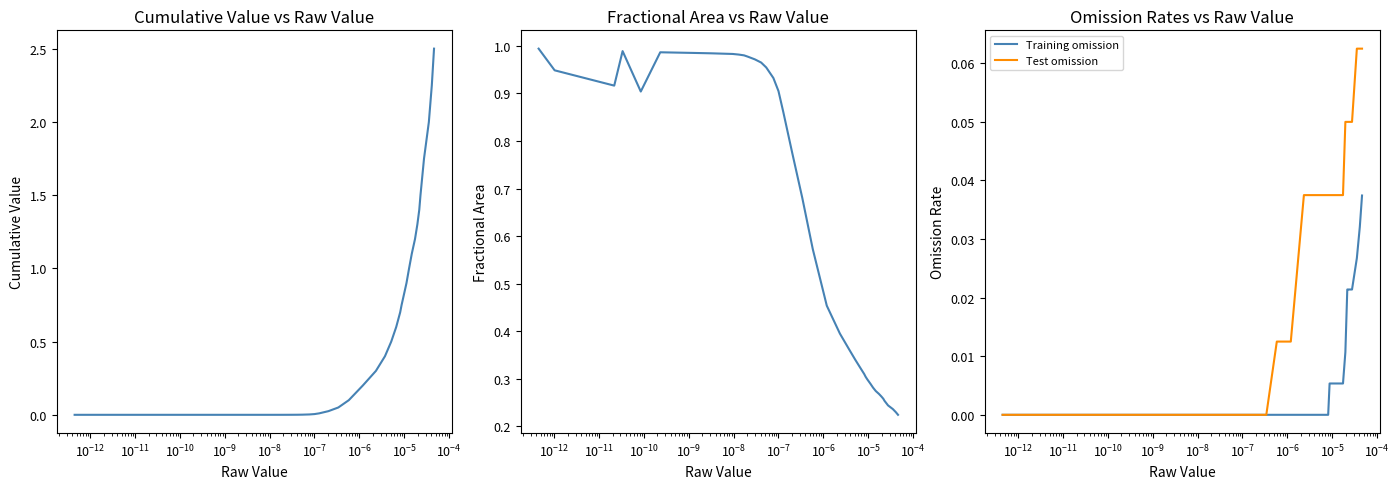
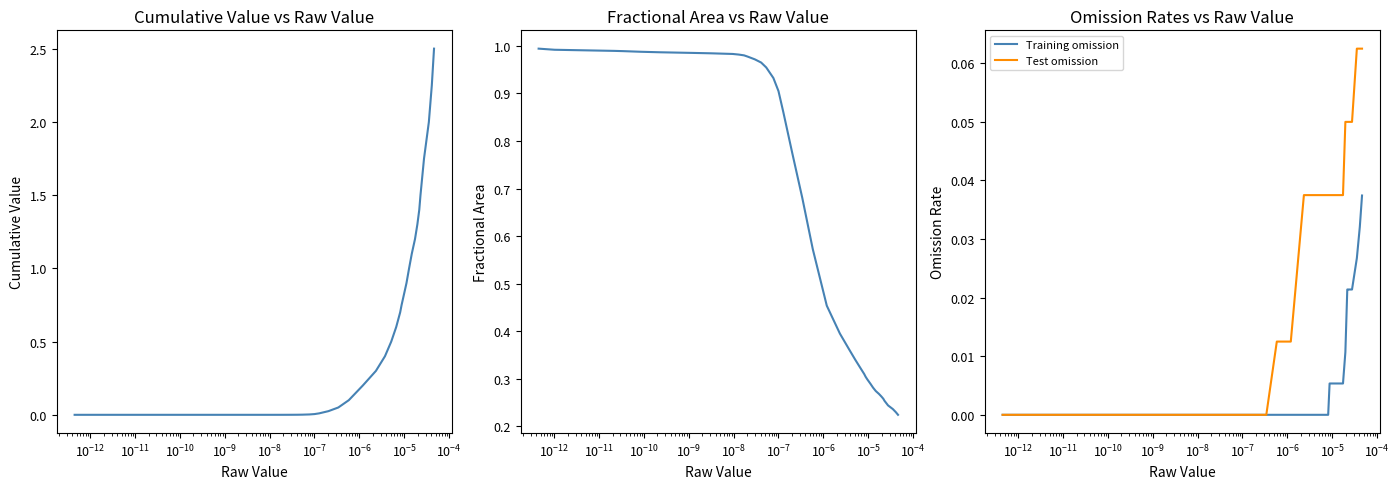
Fractional Area vs Raw Value, 10^-12: 0.95 -> 0.99
Fractional Area vs Raw Value, 10^-11: 0.92 -> 0.99
Fractional Area vs Raw Value, 10^-10: 0.90 -> 0.99
